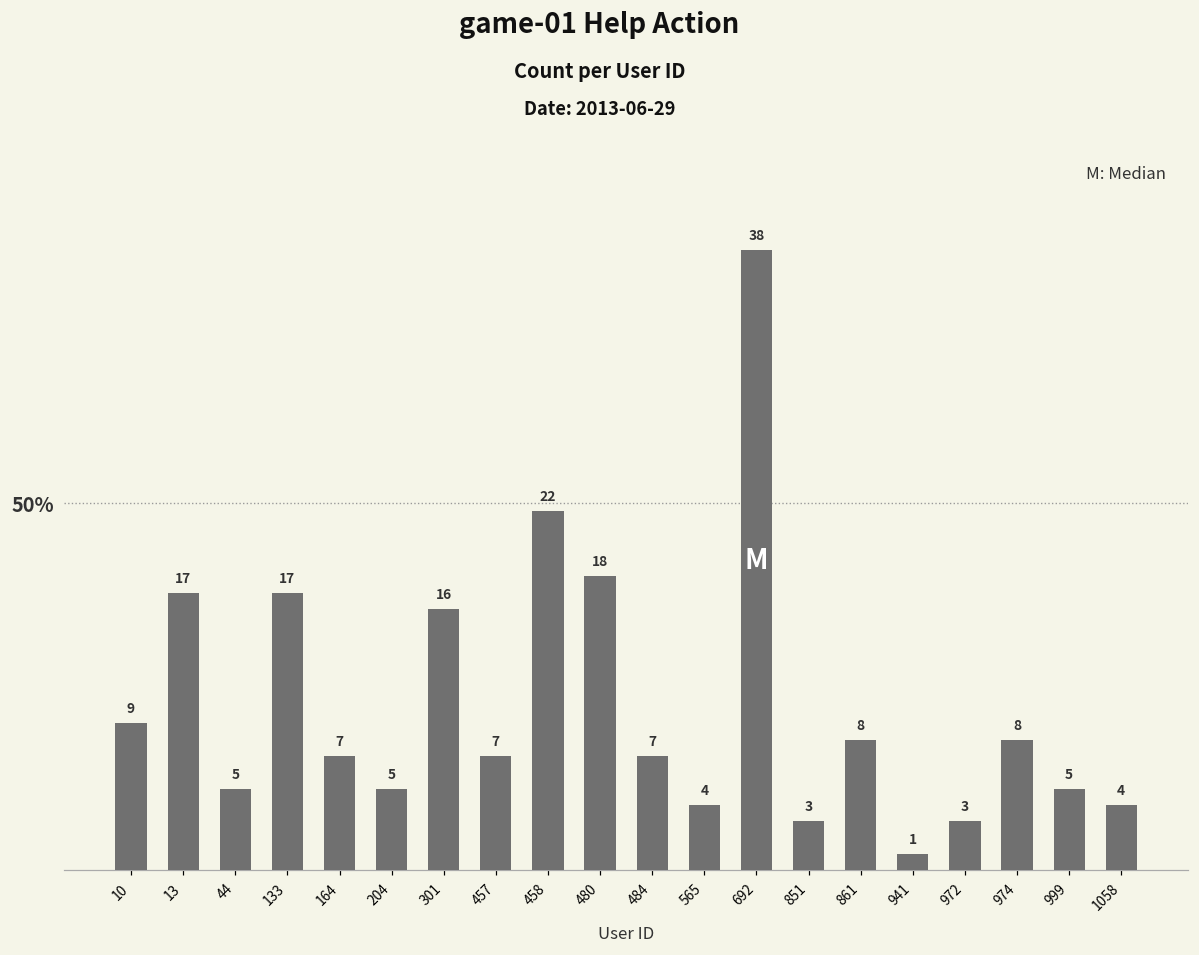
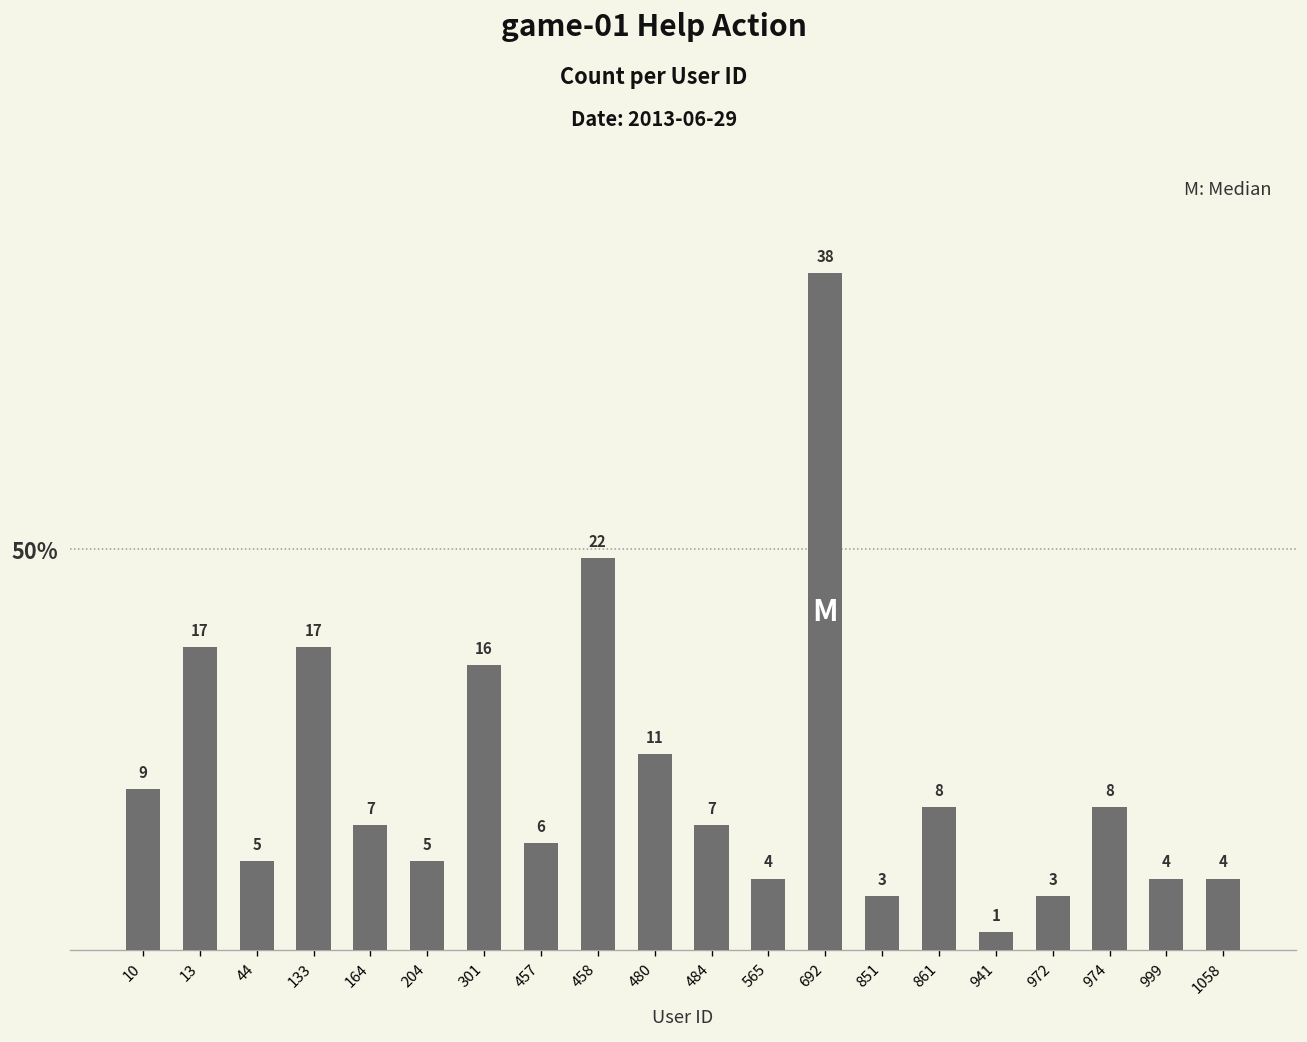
457: 7 -> 6
480: 18 -> 11
999: 5 -> 4
